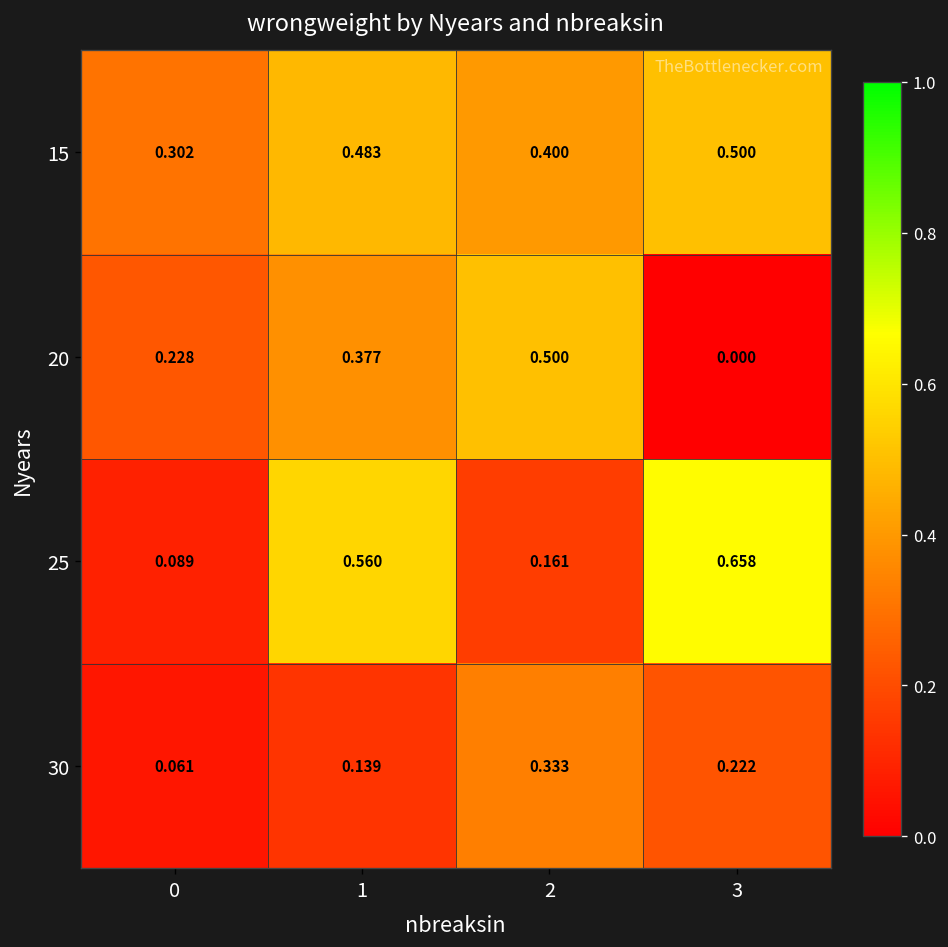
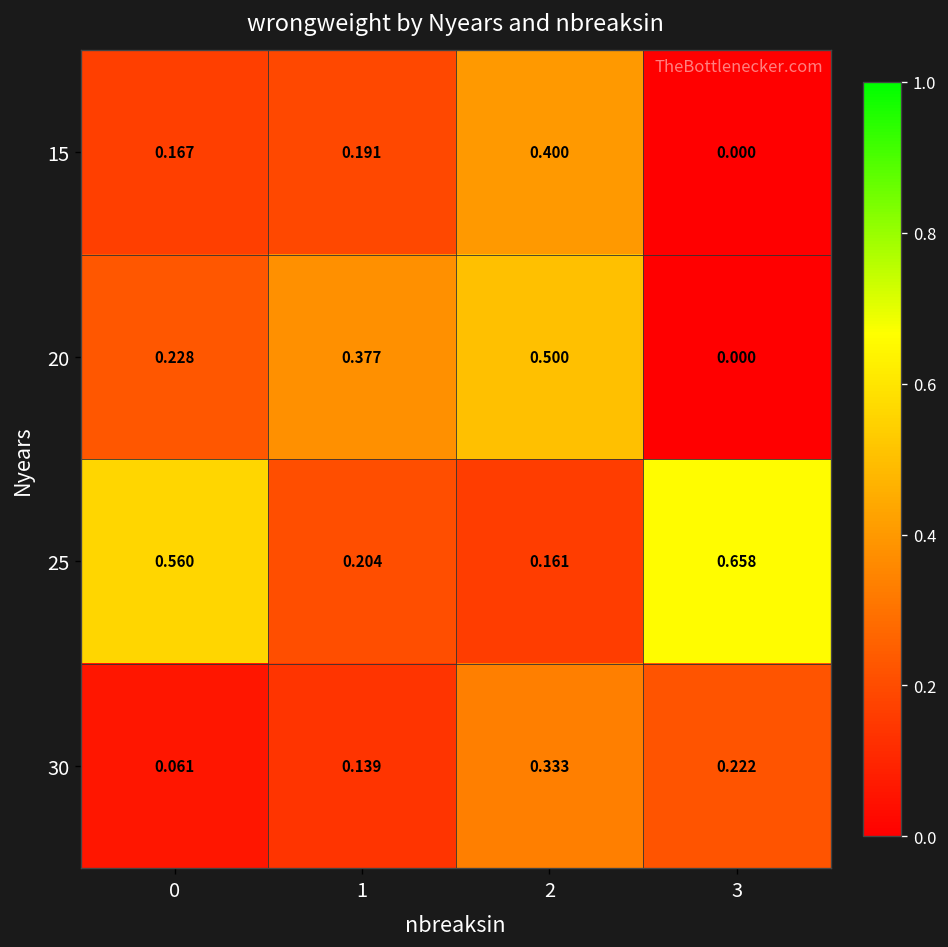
15, 0: 0.302 -> 0.167
15, 1: 0.483 -> 0.191
15, 3: 0.500 -> 0.000
25, 0: 0.089 -> 0.560
25, 1: 0.560 -> 0.204
